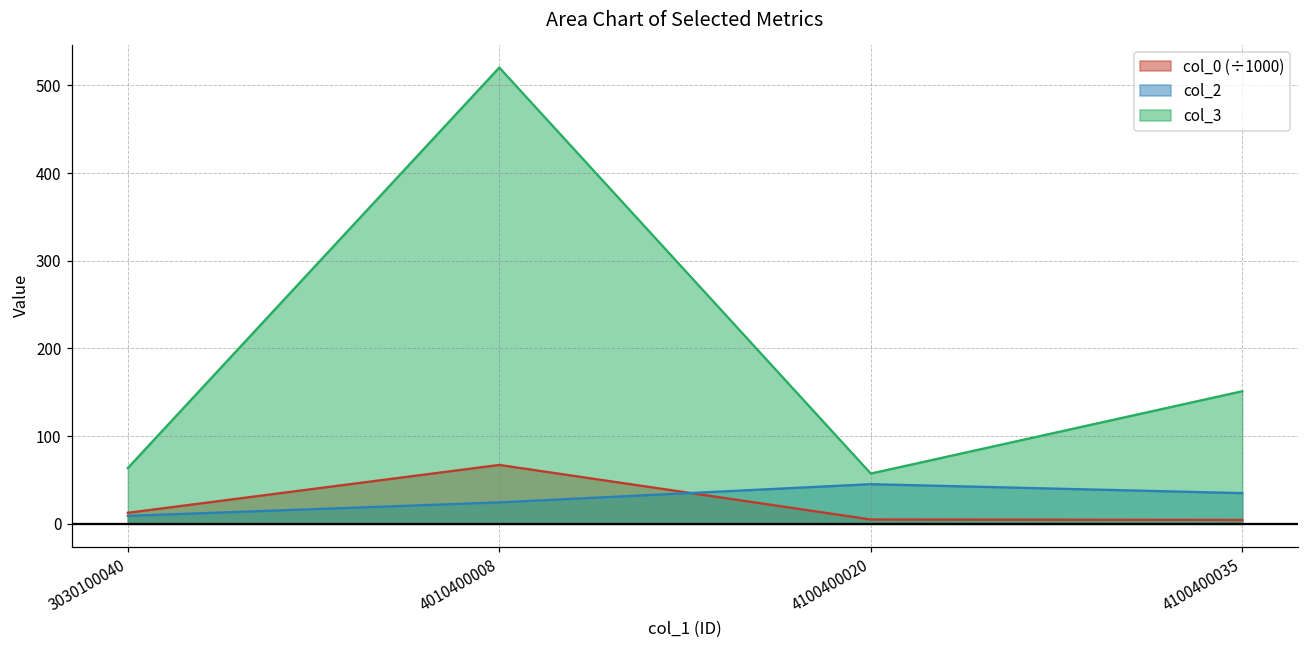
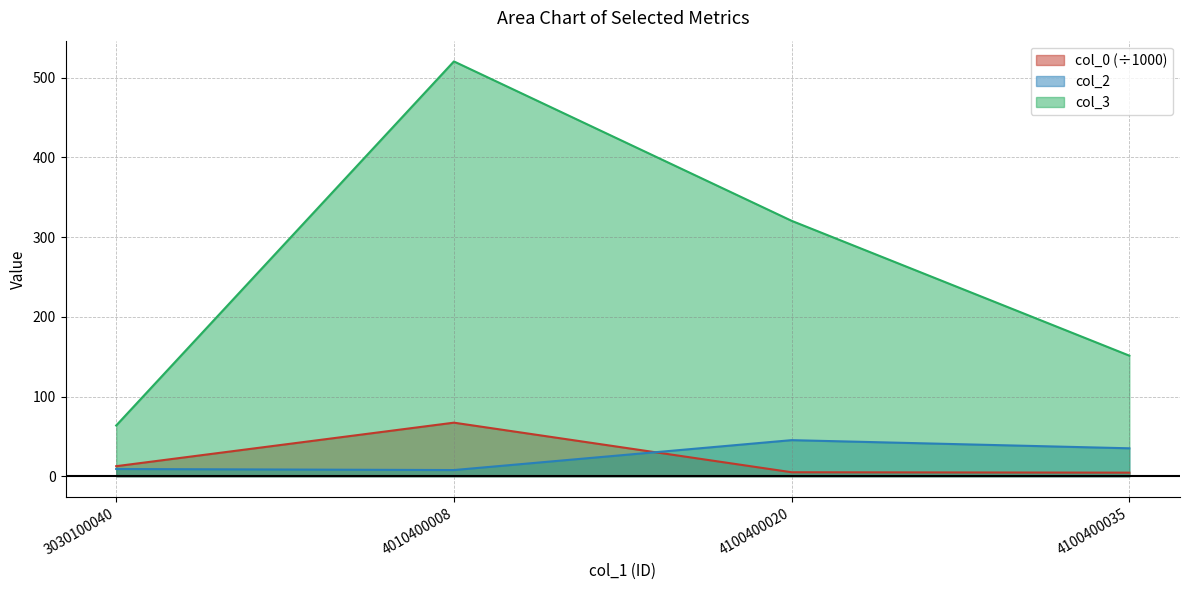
col_2, 4010400008: 20 -> 10
col_3, 4100400020: 60 -> 320
